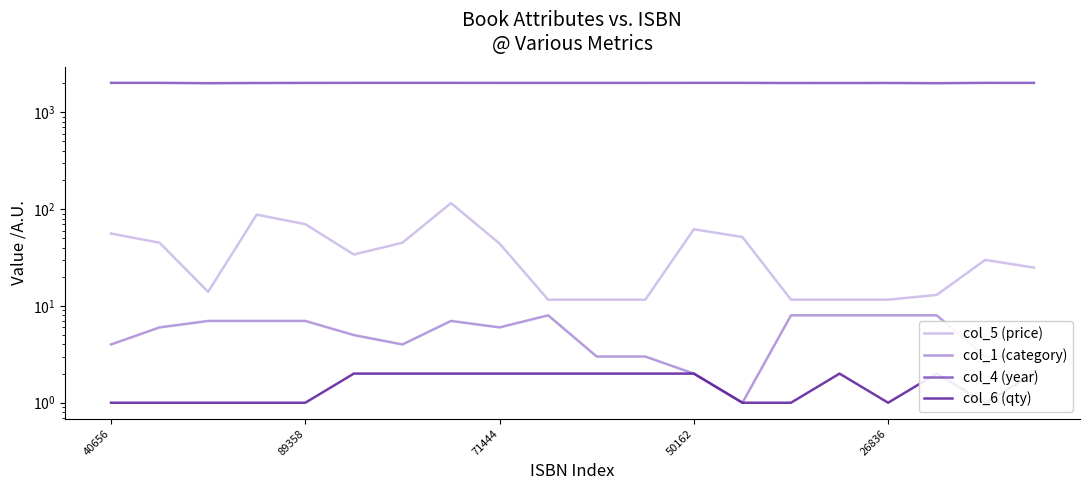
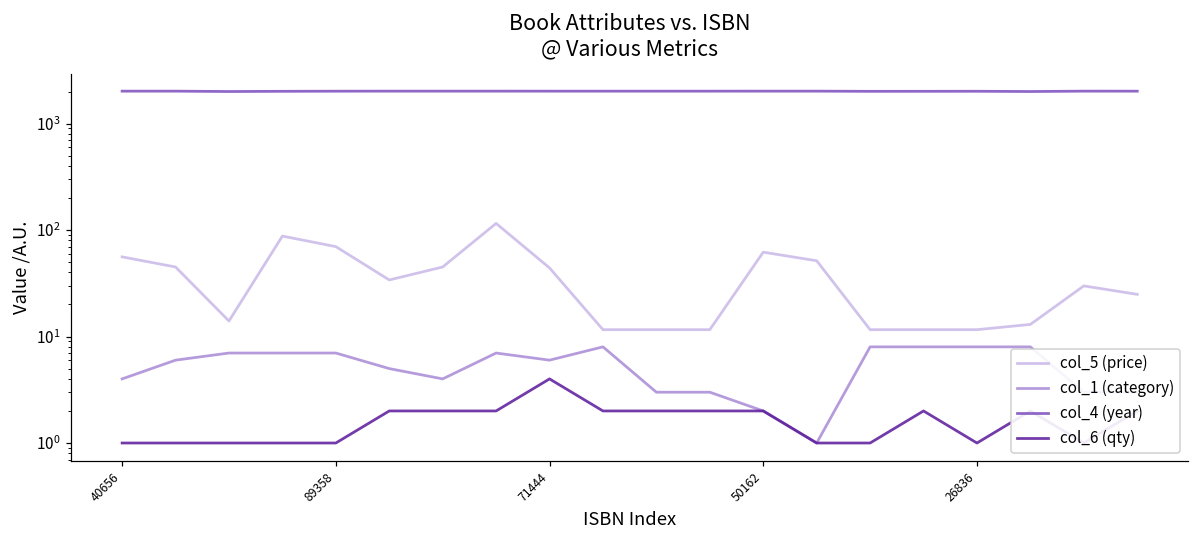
col_6 (qty), 71444: 2 -> 4
